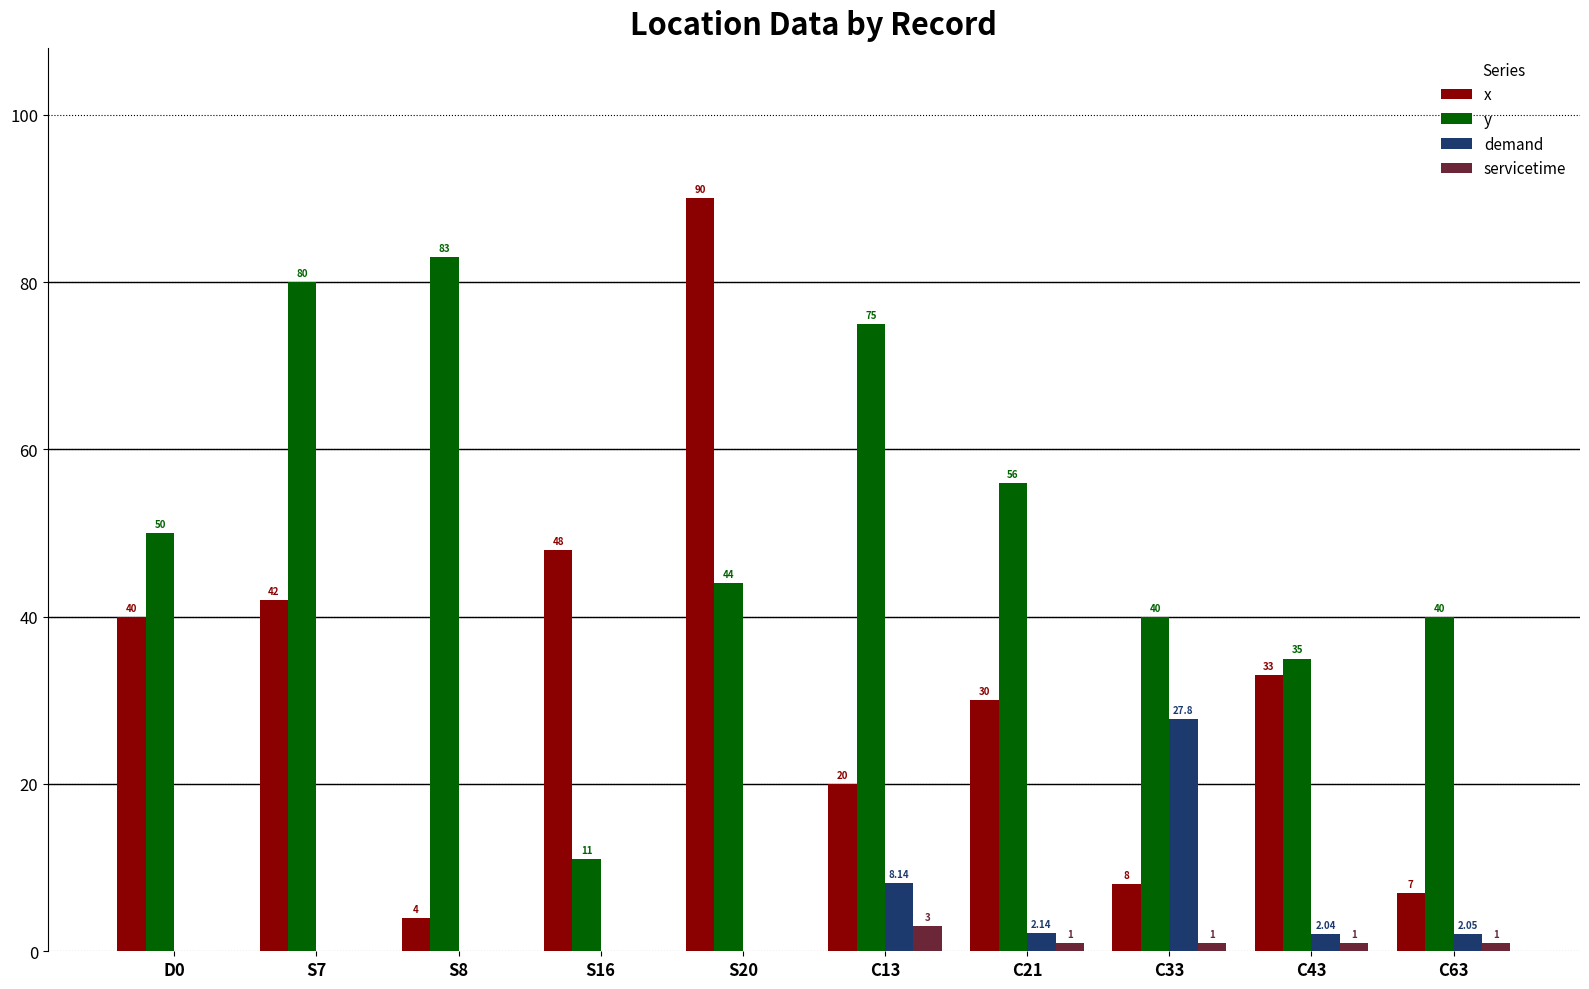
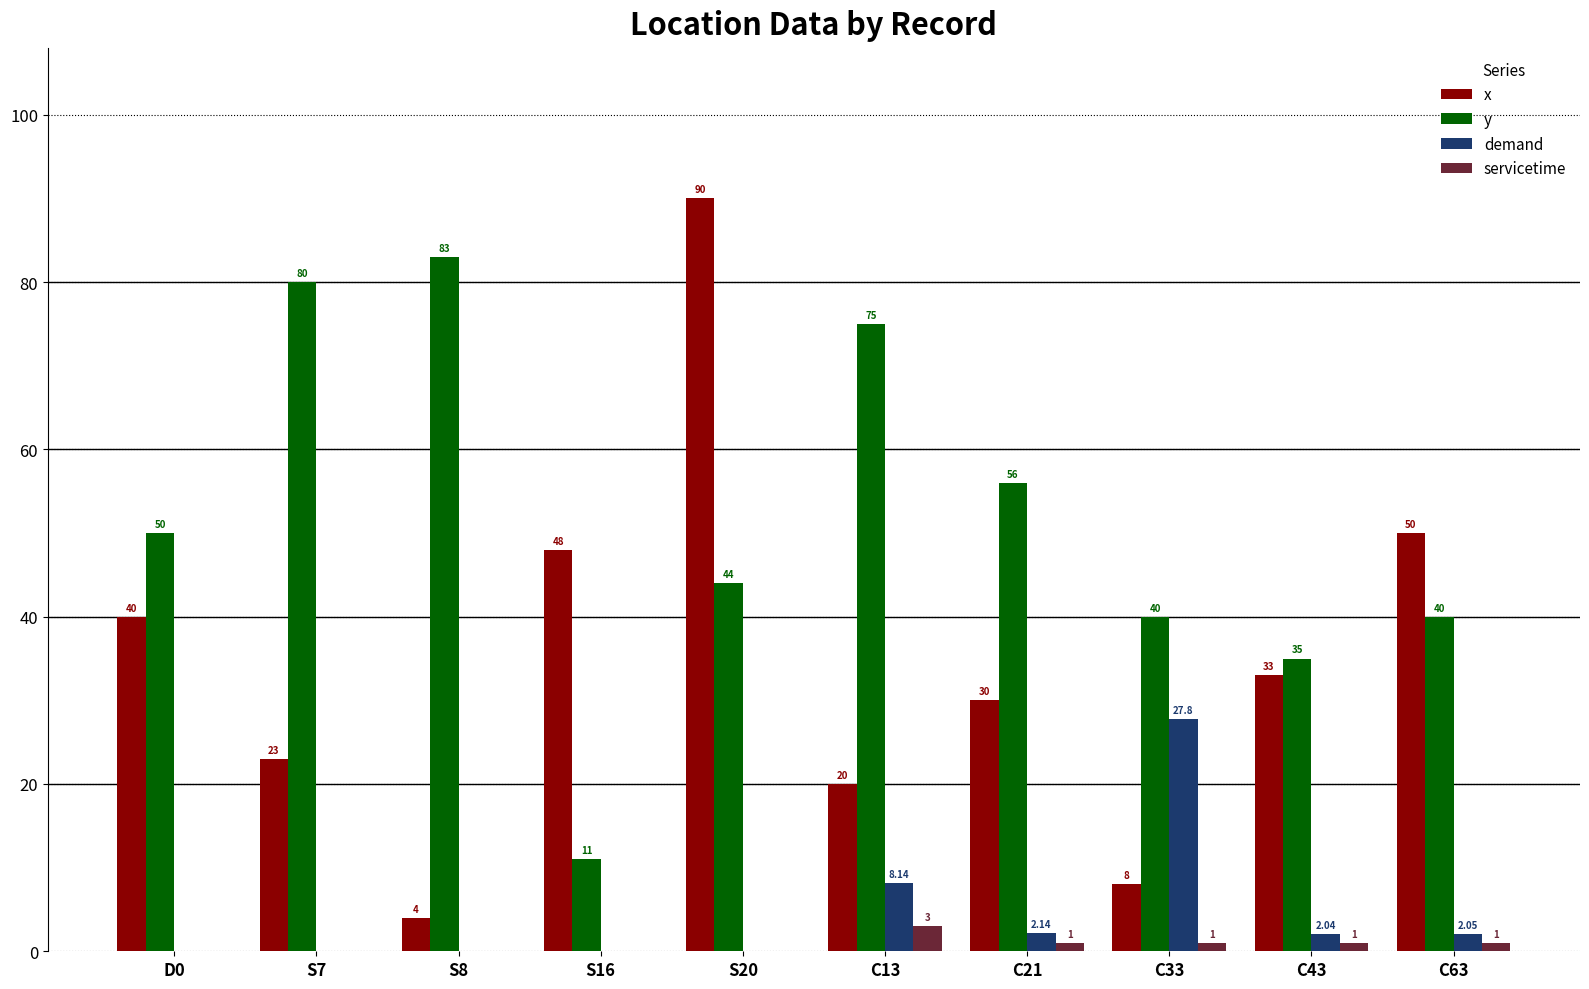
x, S7: 42 -> 23
x, C63: 7 -> 50
